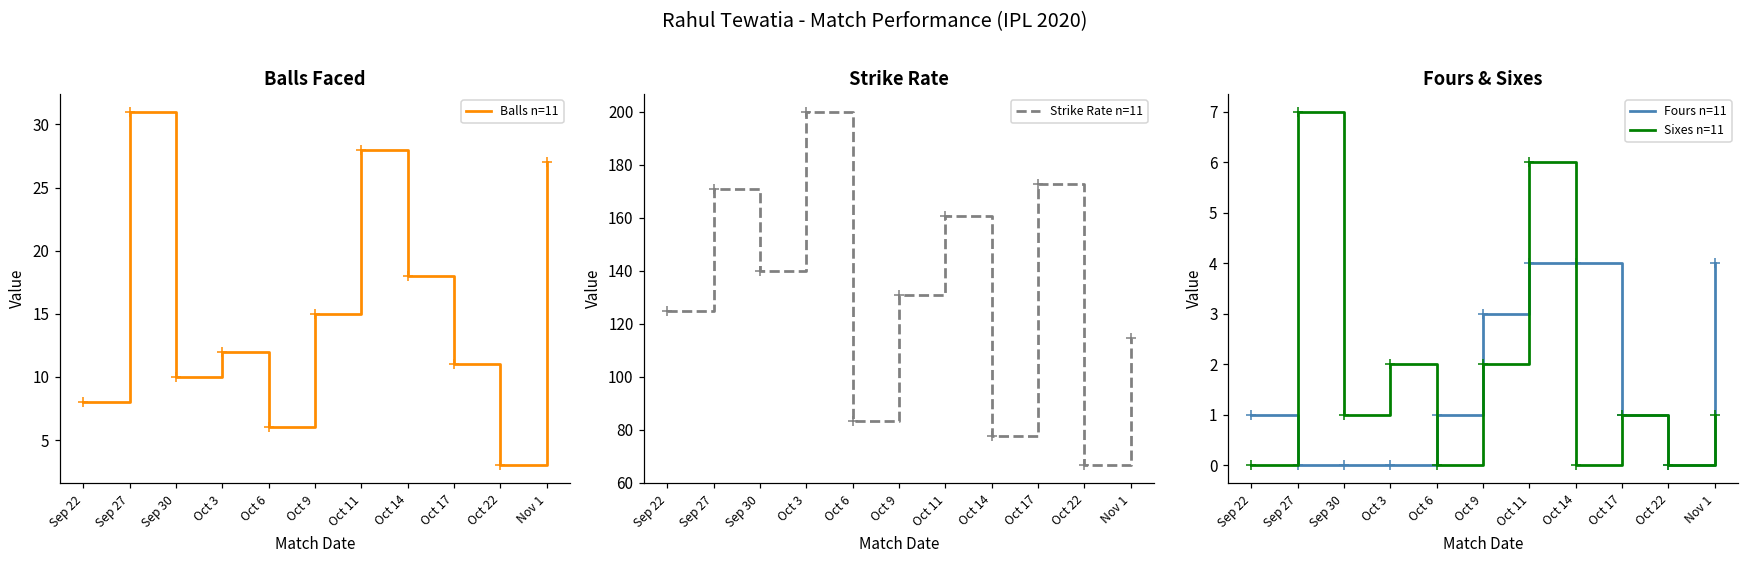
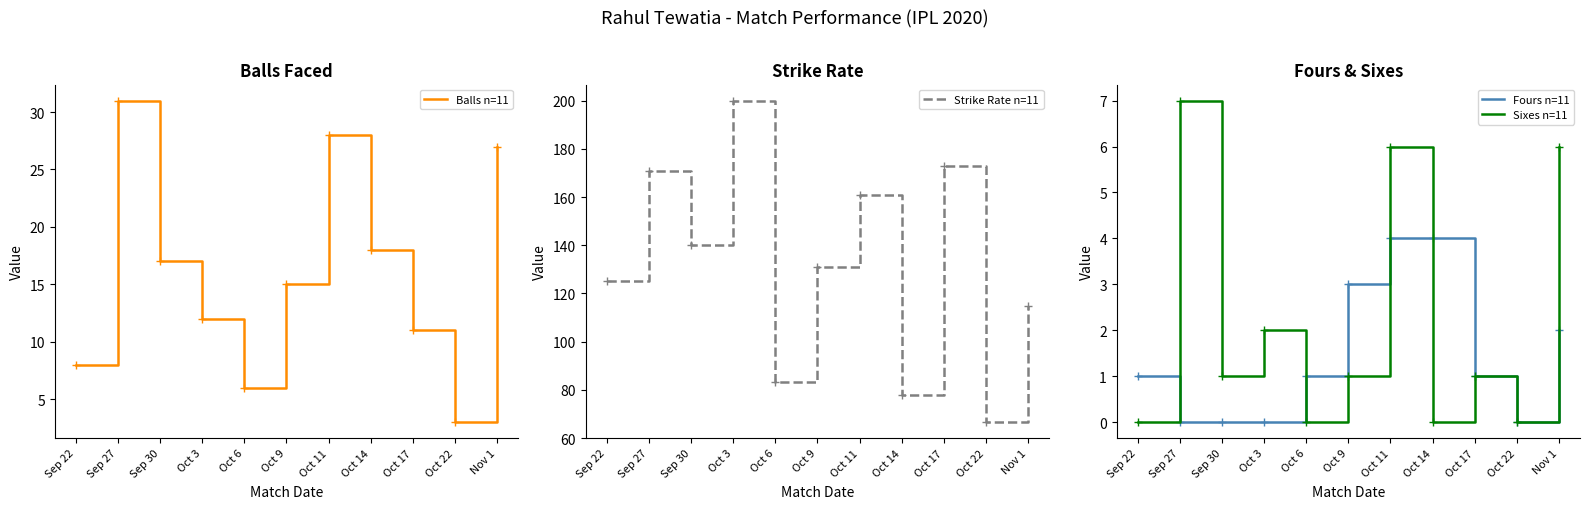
Balls Faced, Sep 30: 10 -> 17
Fours & Sixes, Sixes n=11, Oct 9: 2 -> 1
Fours & Sixes, Fours n=11, Nov 1: 4 -> 2
Fours & Sixes, Sixes n=11, Nov 1: 1 -> 6
